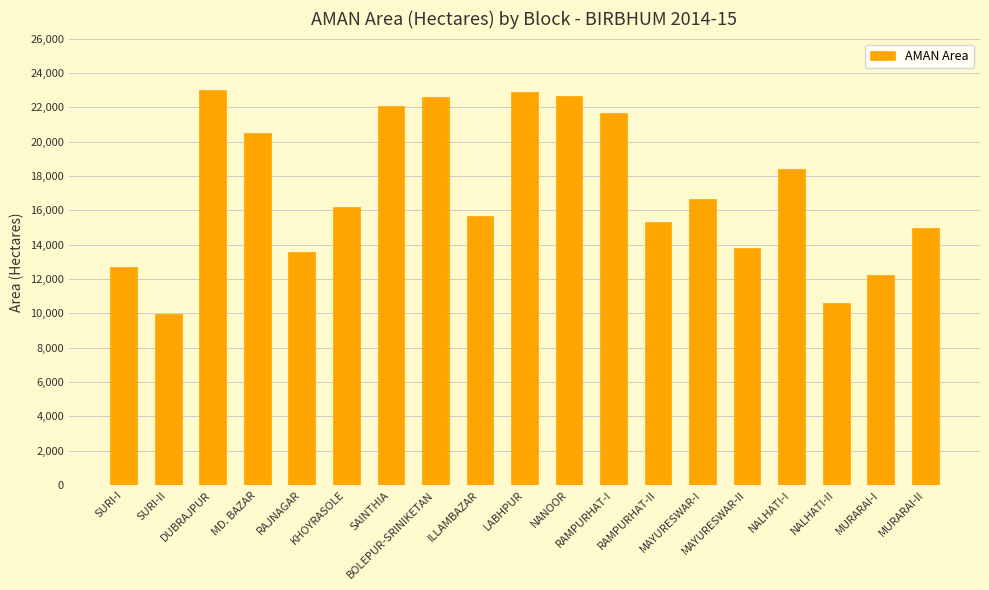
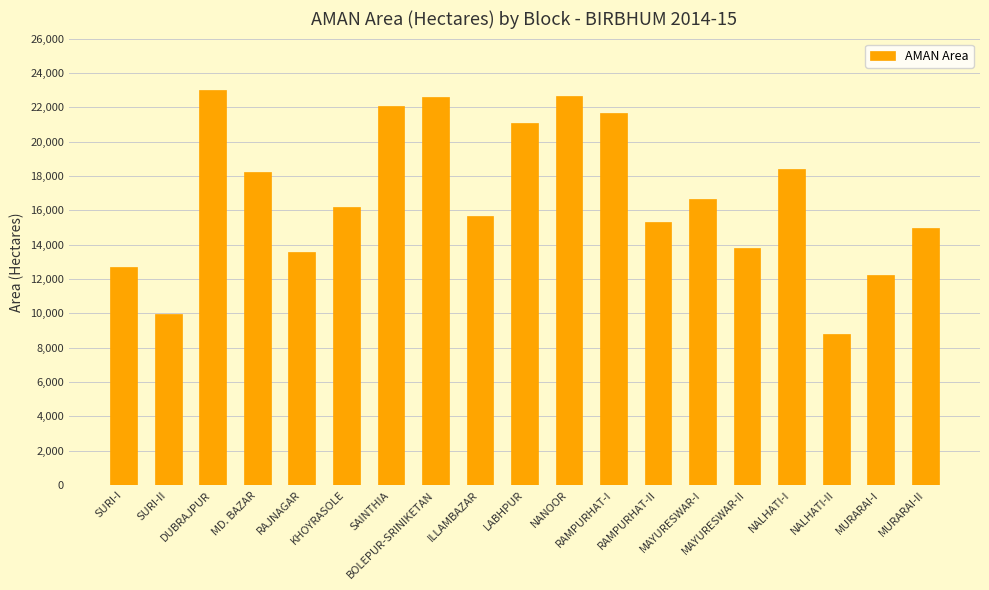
MD. BAZAR: 20,500 -> 18,300
LABHPUR: 22,900 -> 21,100
NALHATI-II: 10,600 -> 8,800
